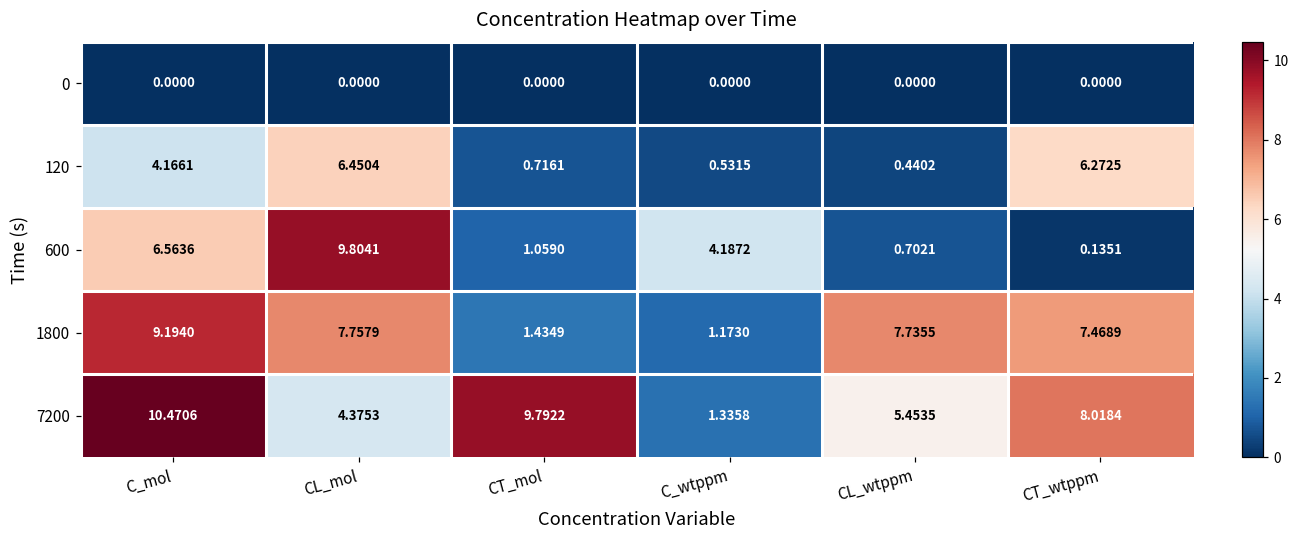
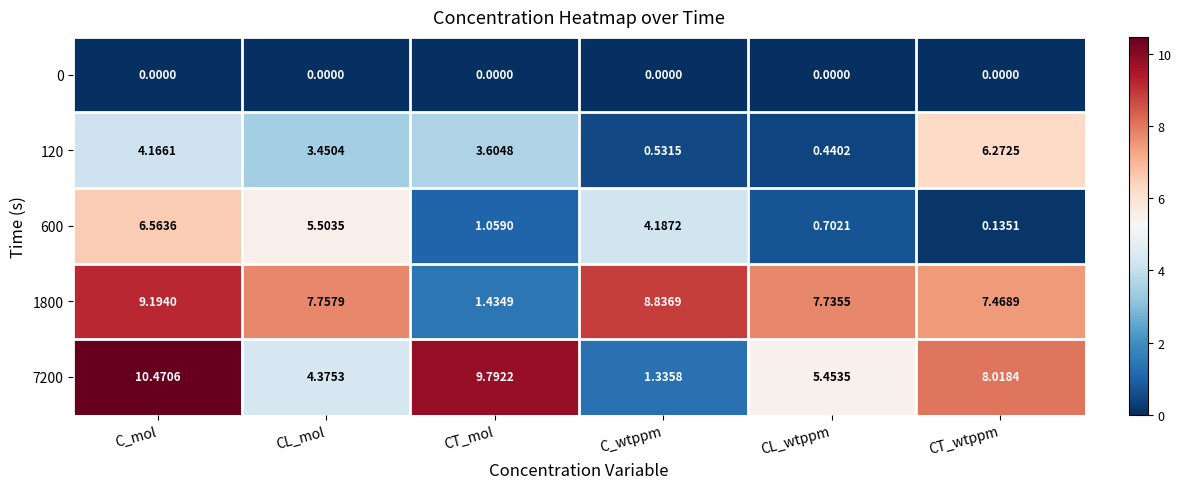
120, CL_mol: 6.4504 -> 3.4504
120, CT_mol: 0.7161 -> 3.6048
600, CL_mol: 9.8041 -> 5.5035
1800, C_wtppm: 1.1730 -> 8.8369
